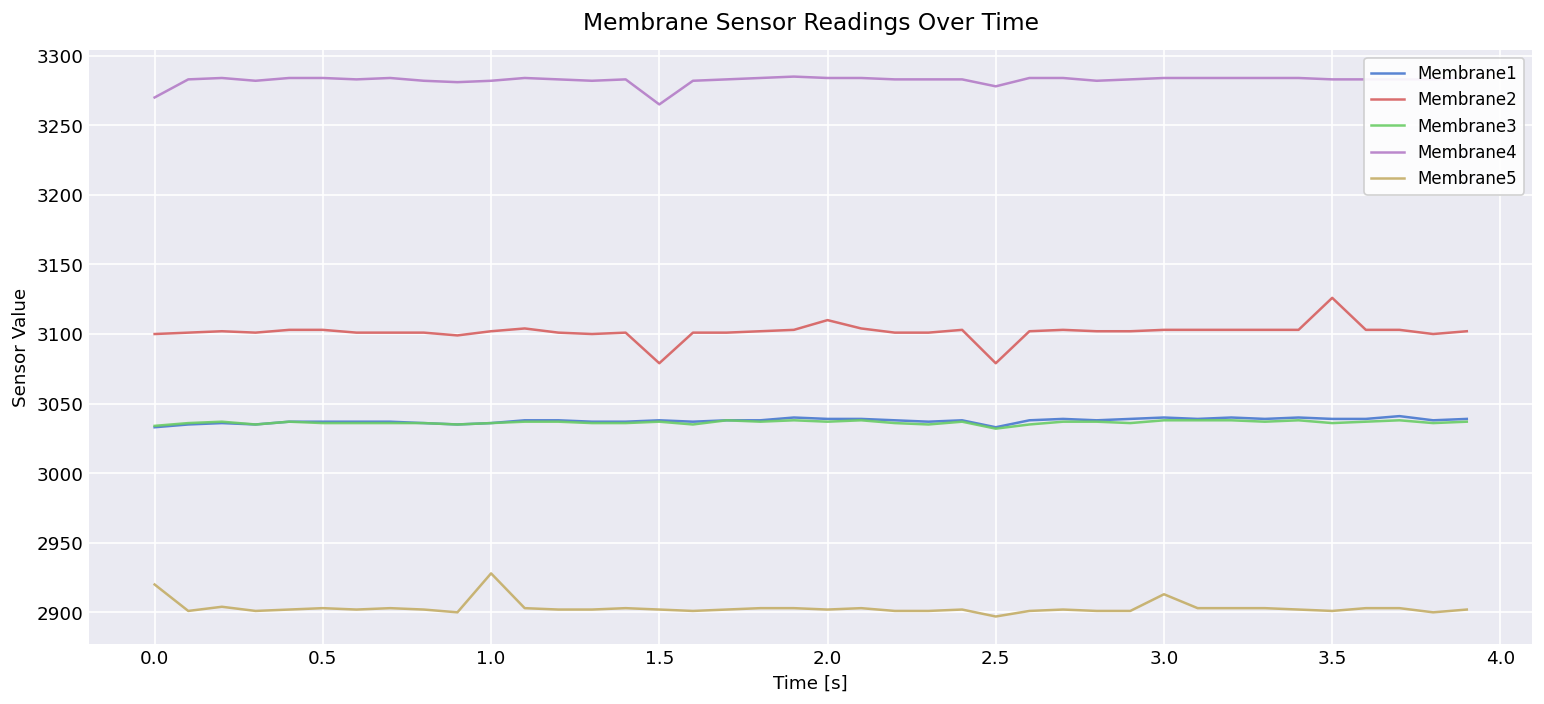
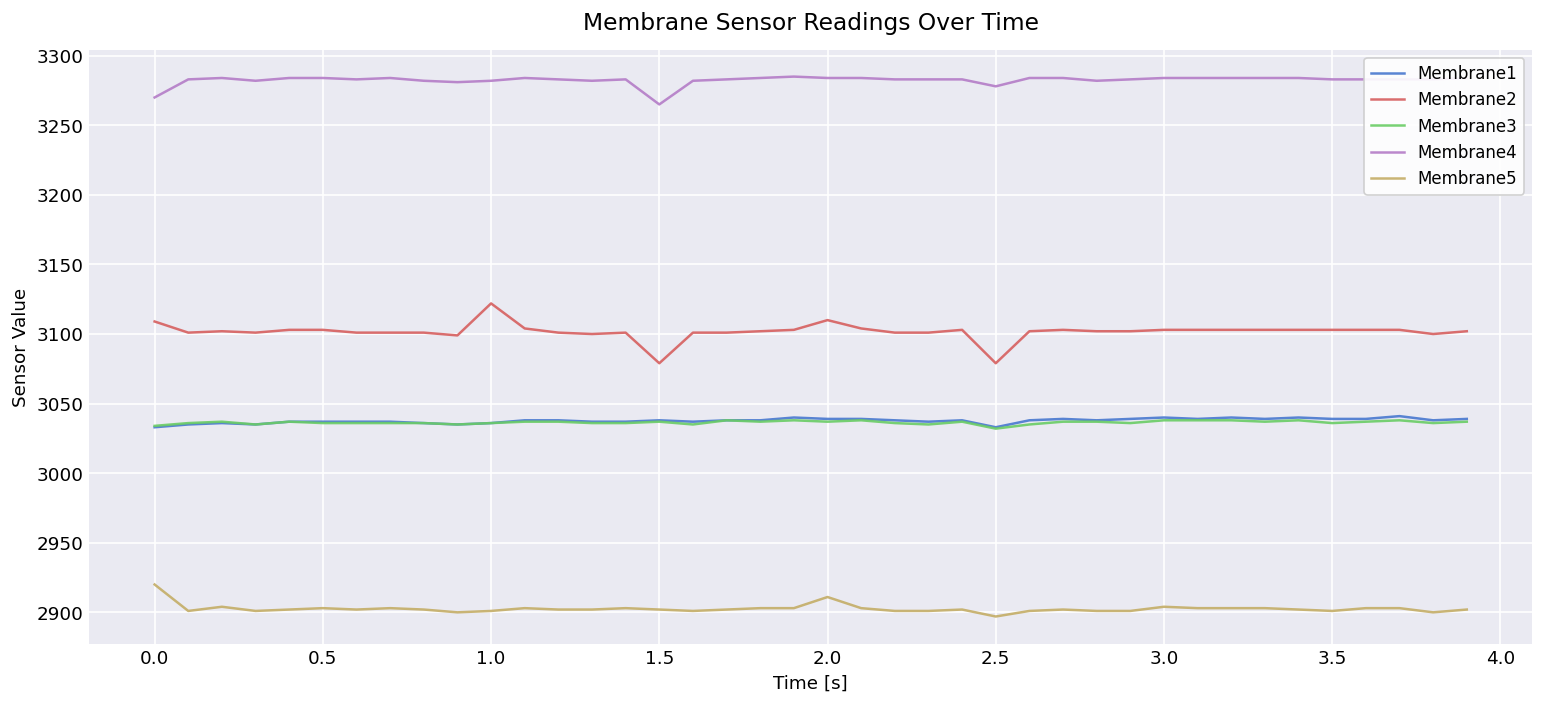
Membrane2, 0.0: 3100 -> 3109
Membrane2, 1.0: 3102 -> 3122
Membrane5, 1.0: 2928 -> 2901
Membrane5, 2.0: 2902 -> 2911
Membrane5, 3.0: 2913 -> 2904
Membrane2, 3.5: 3126 -> 3103
